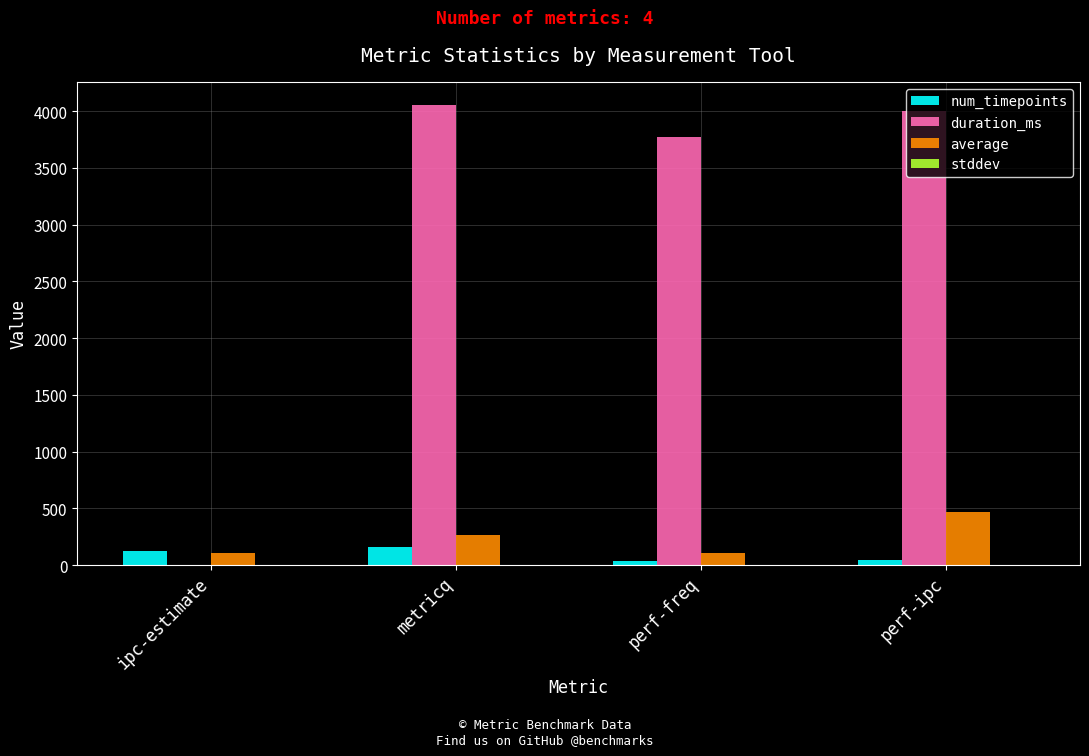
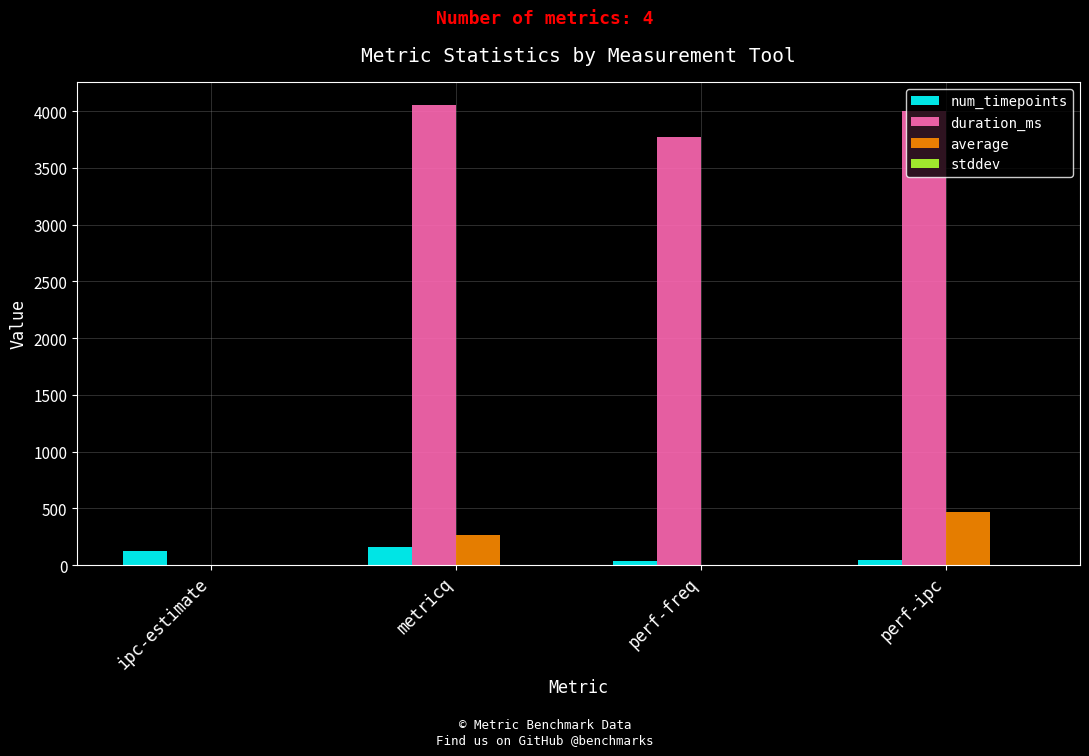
average, ipc-estimate: 110 -> 0
average, perf-freq: 110 -> 0
